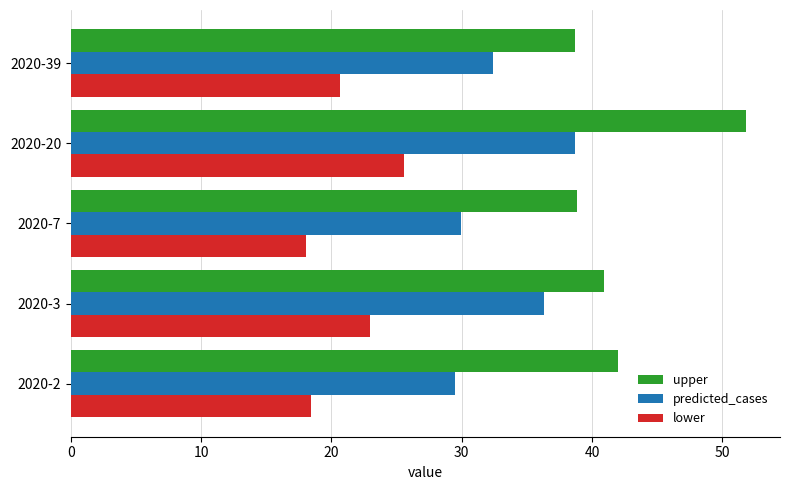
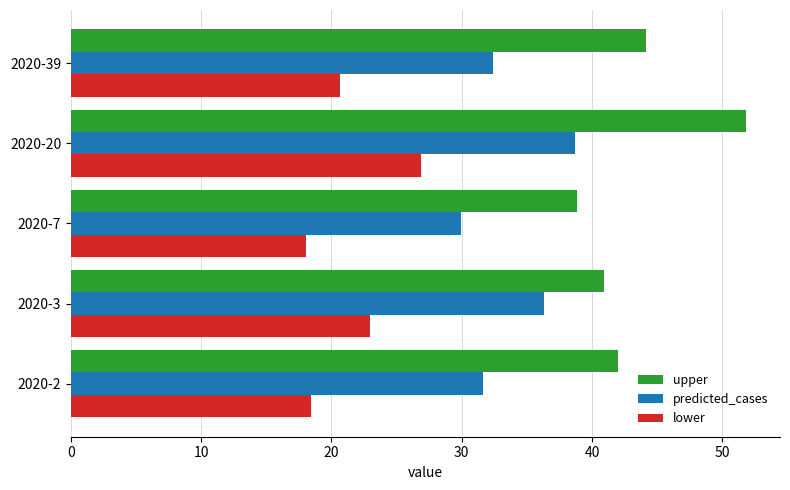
upper, 2020-39: 38.7 -> 44.1
lower, 2020-20: 25.6 -> 26.9
predicted_cases, 2020-2: 29.5 -> 31.7
